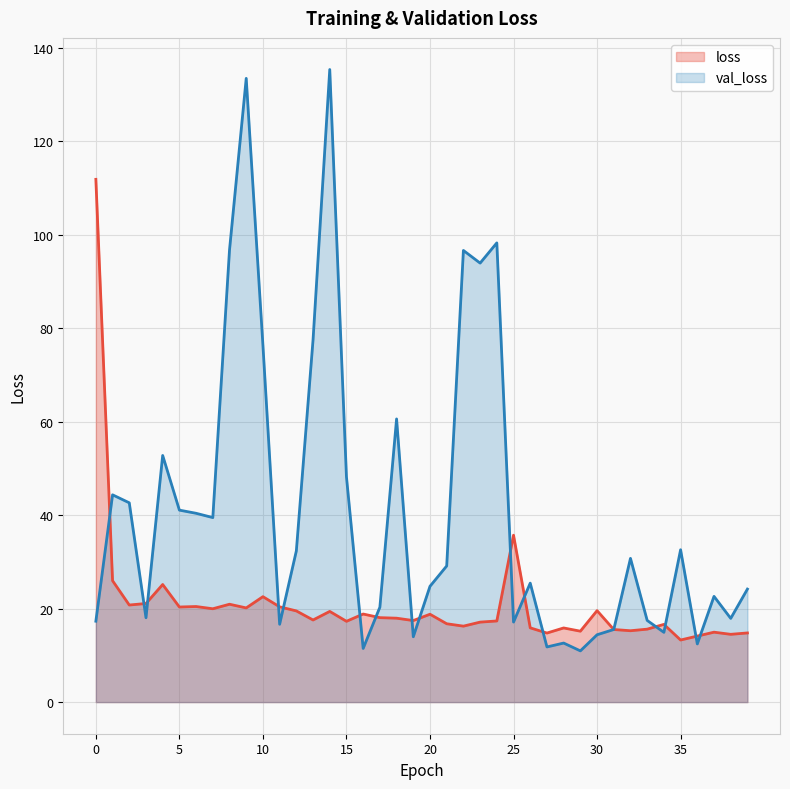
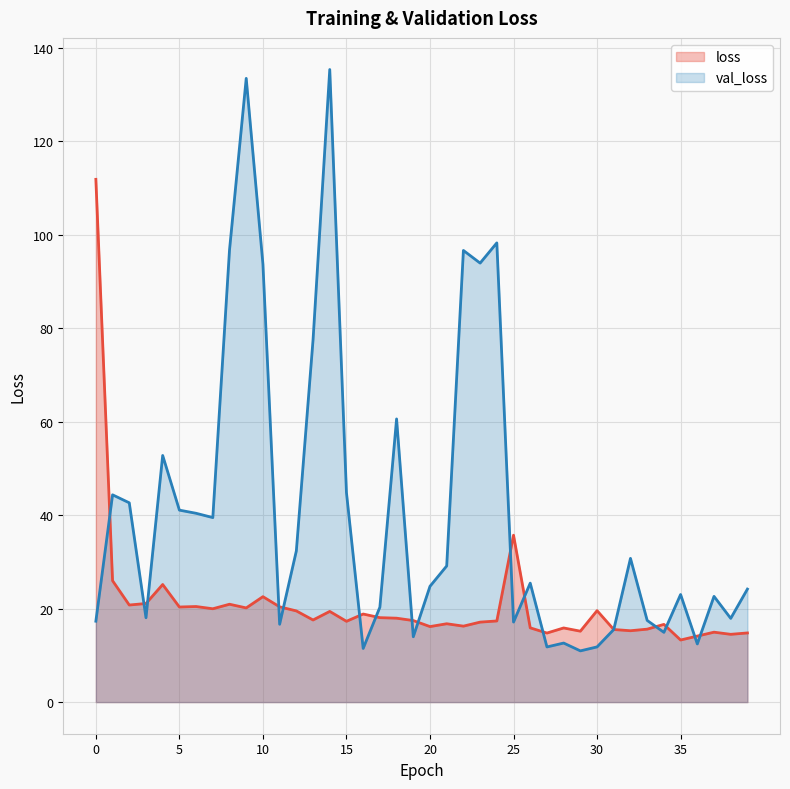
val_loss, 10: 76 -> 94
val_loss, 15: 48 -> 45
loss, 20: 19 -> 16
val_loss, 30: 14 -> 12
val_loss, 35: 33 -> 23
